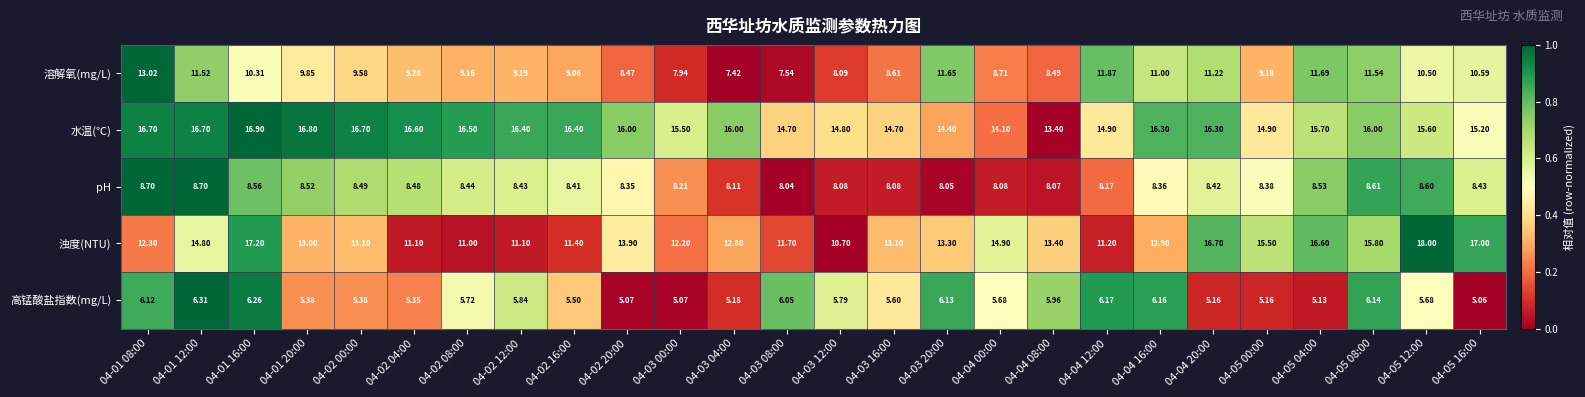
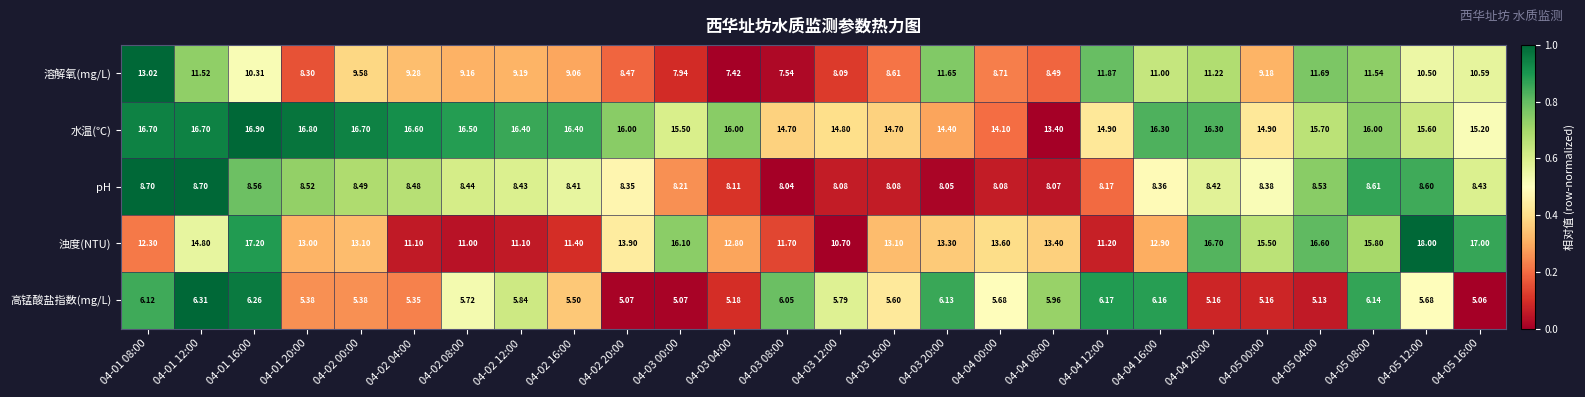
溶解氧(mg/L), 04-01 20:00: 9.85 -> 8.30
浊度(NTU), 04-03 00:00: 12.20 -> 16.10
浊度(NTU), 04-04 00:00: 14.90 -> 13.60
